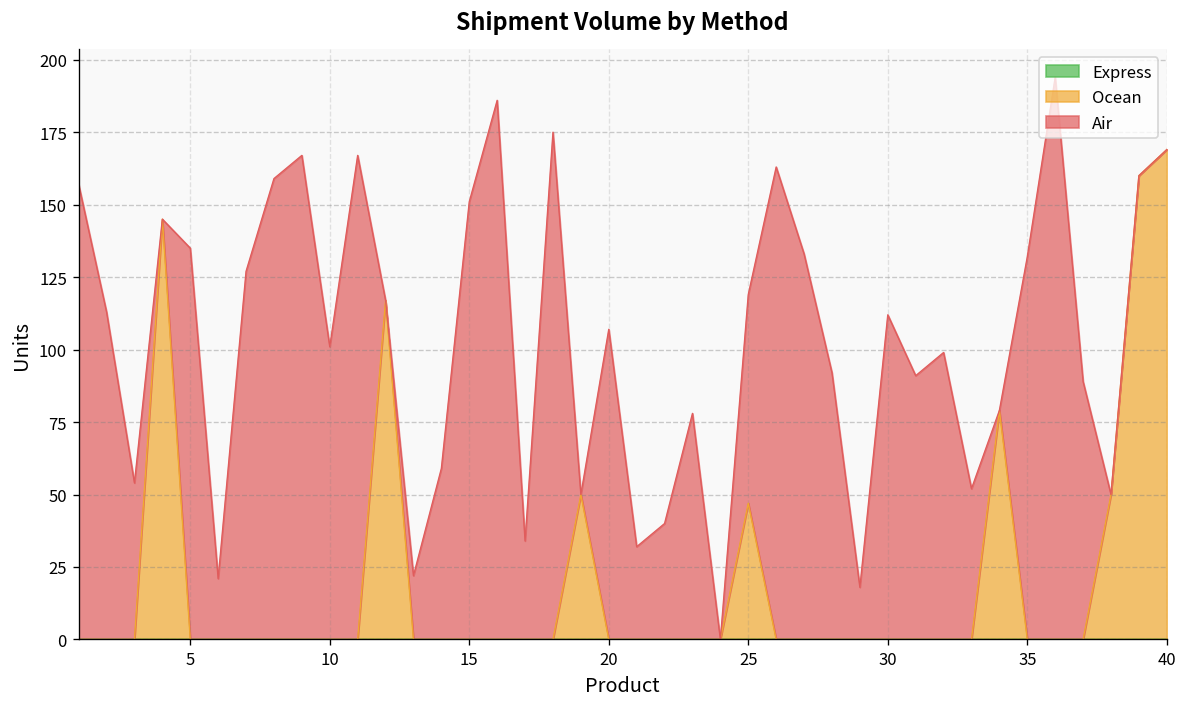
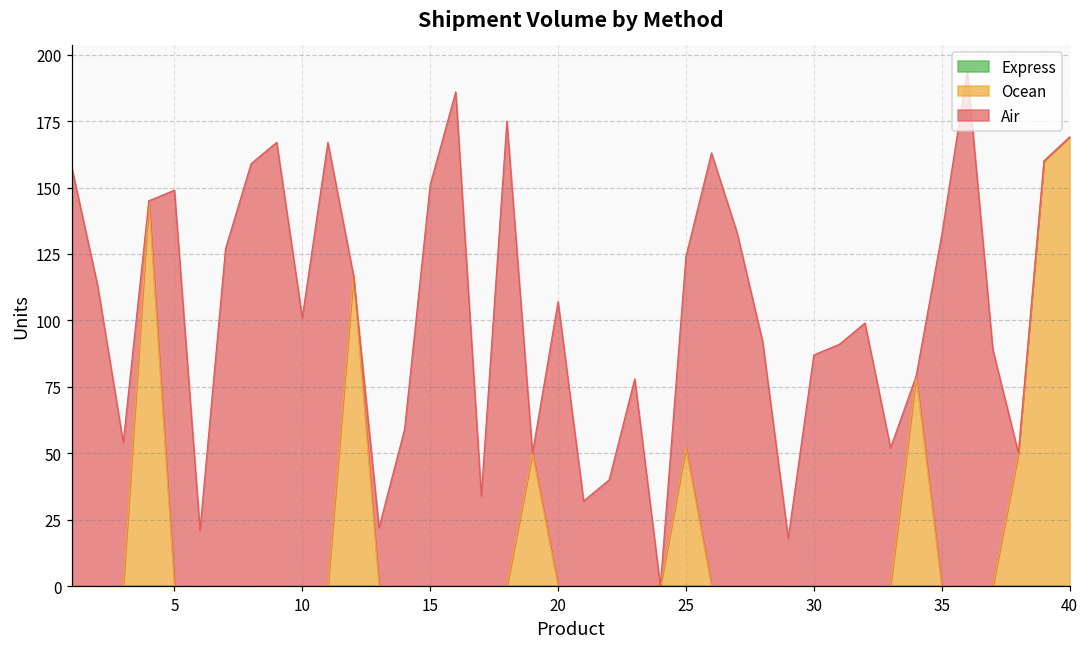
Air, 5: 135 -> 149
Ocean, 25: 47 -> 52
Air, 30: 112 -> 87
